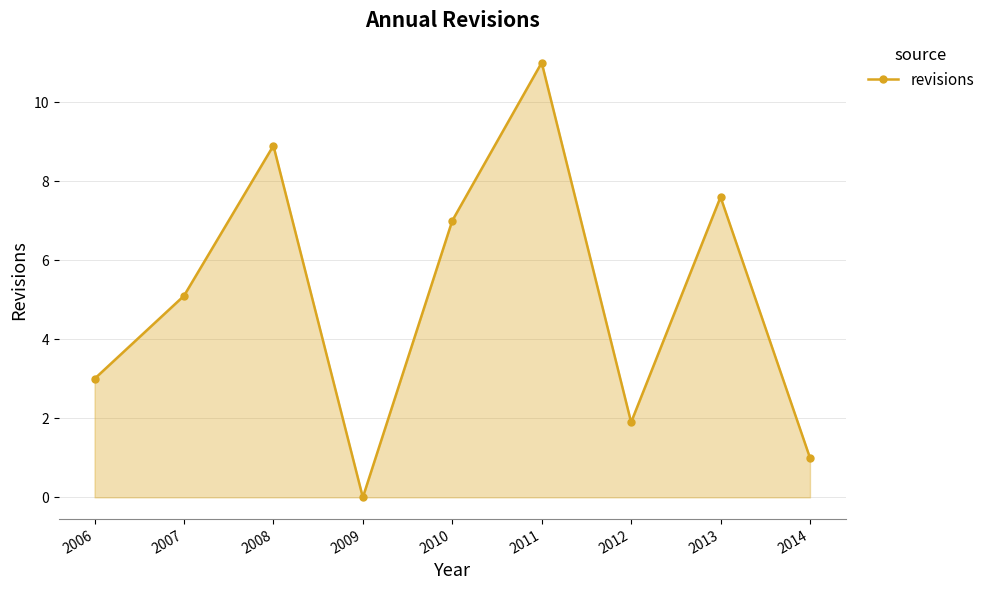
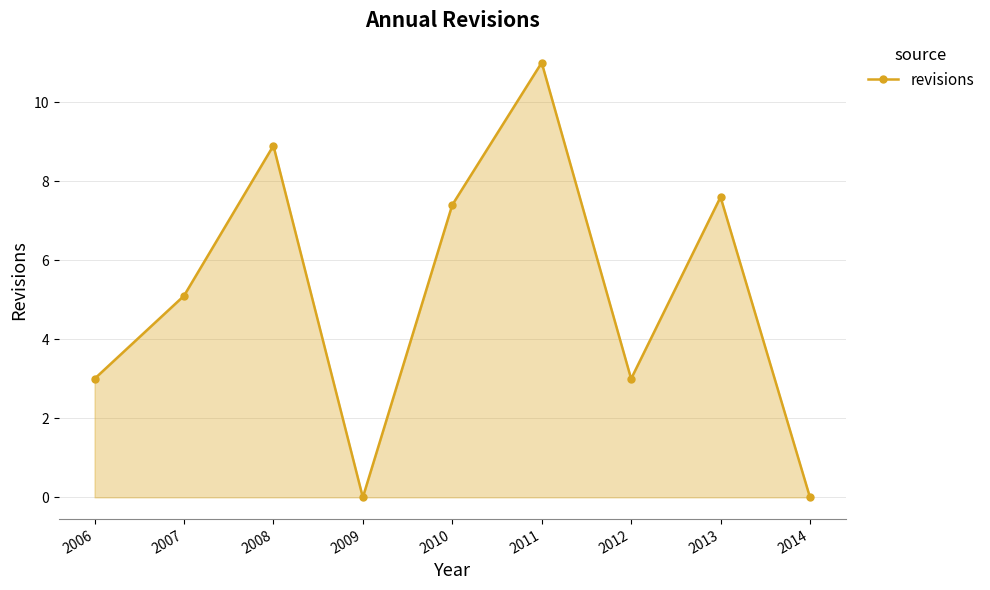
2010: 7.0 -> 7.4
2012: 1.9 -> 3.0
2014: 1 -> 0
